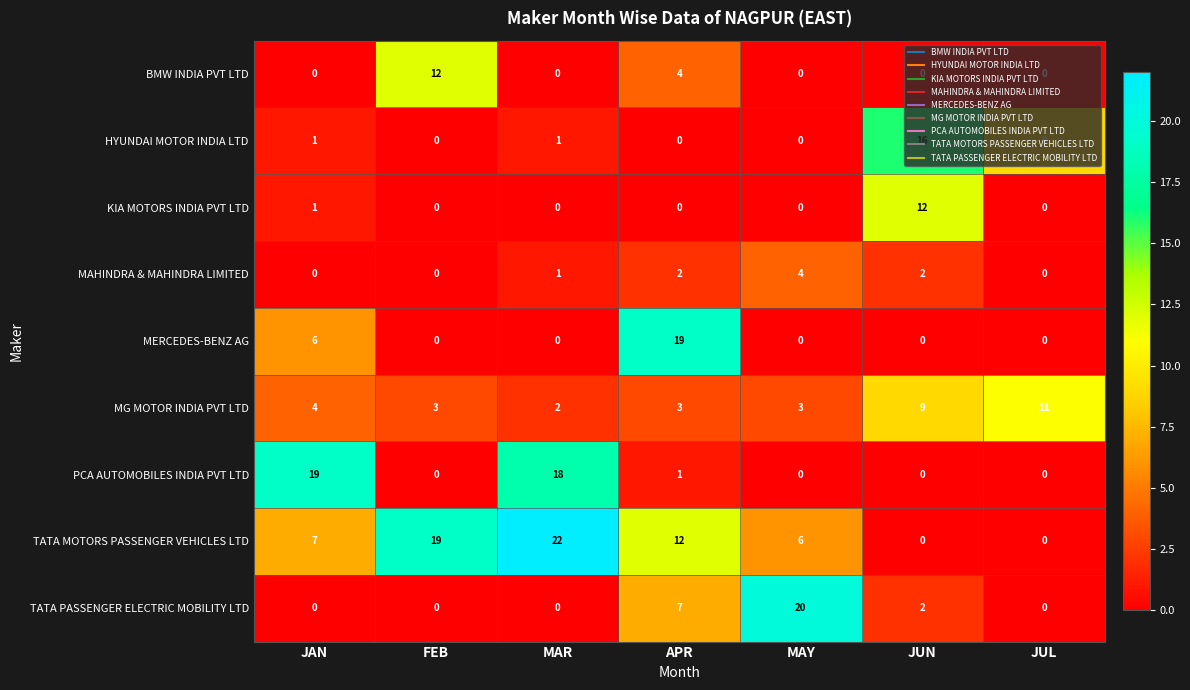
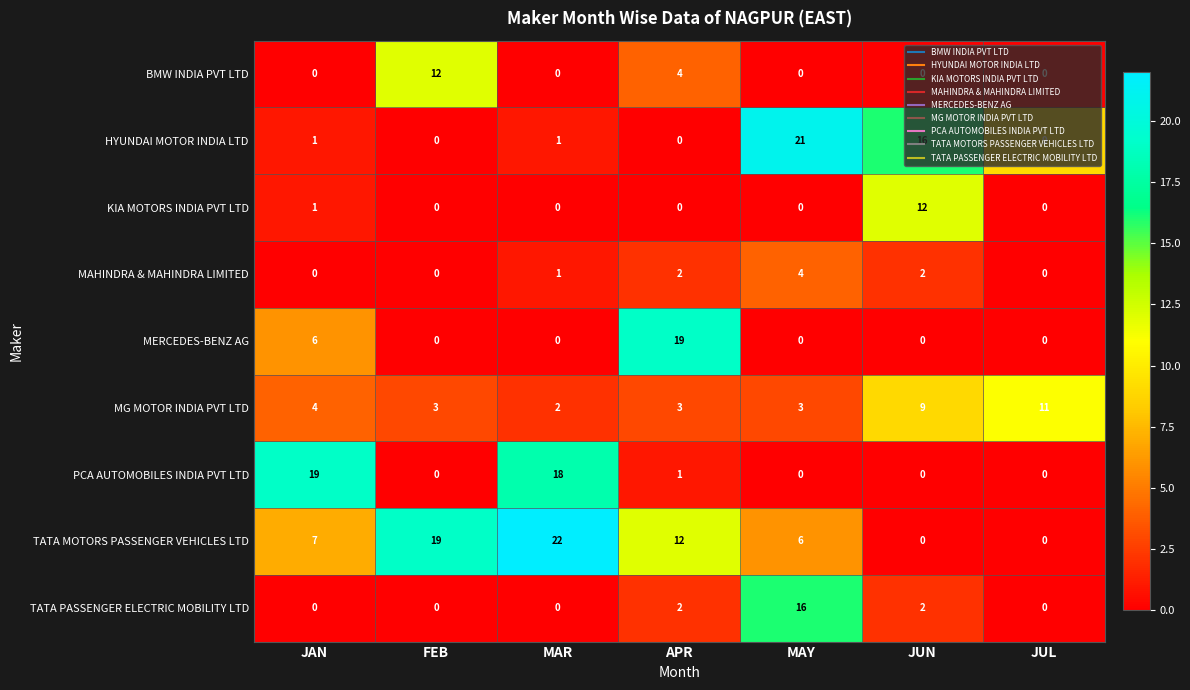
HYUNDAI MOTOR INDIA LTD, MAY: 0 -> 21
TATA PASSENGER ELECTRIC MOBILITY LTD, APR: 7 -> 2
TATA PASSENGER ELECTRIC MOBILITY LTD, MAY: 20 -> 16
